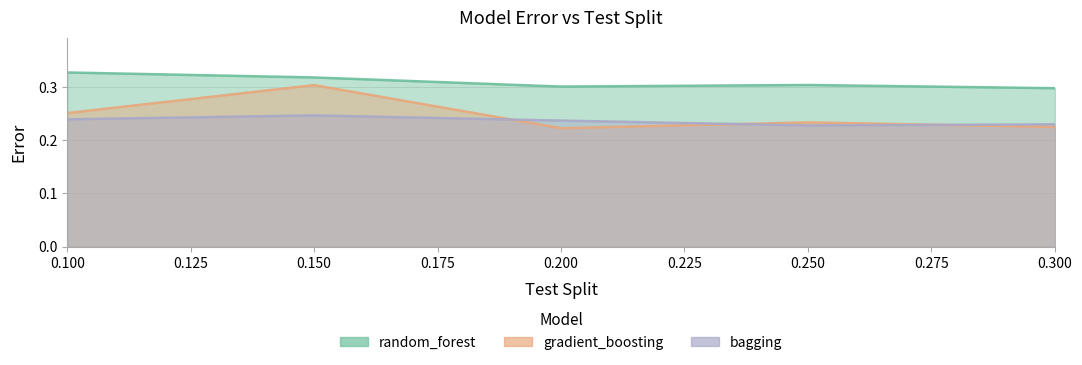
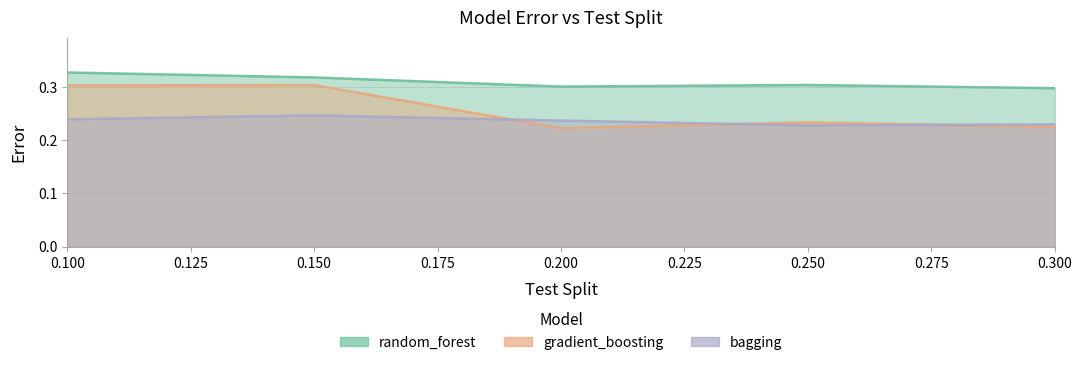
gradient_boosting, 0.100: 0.25 -> 0.30
